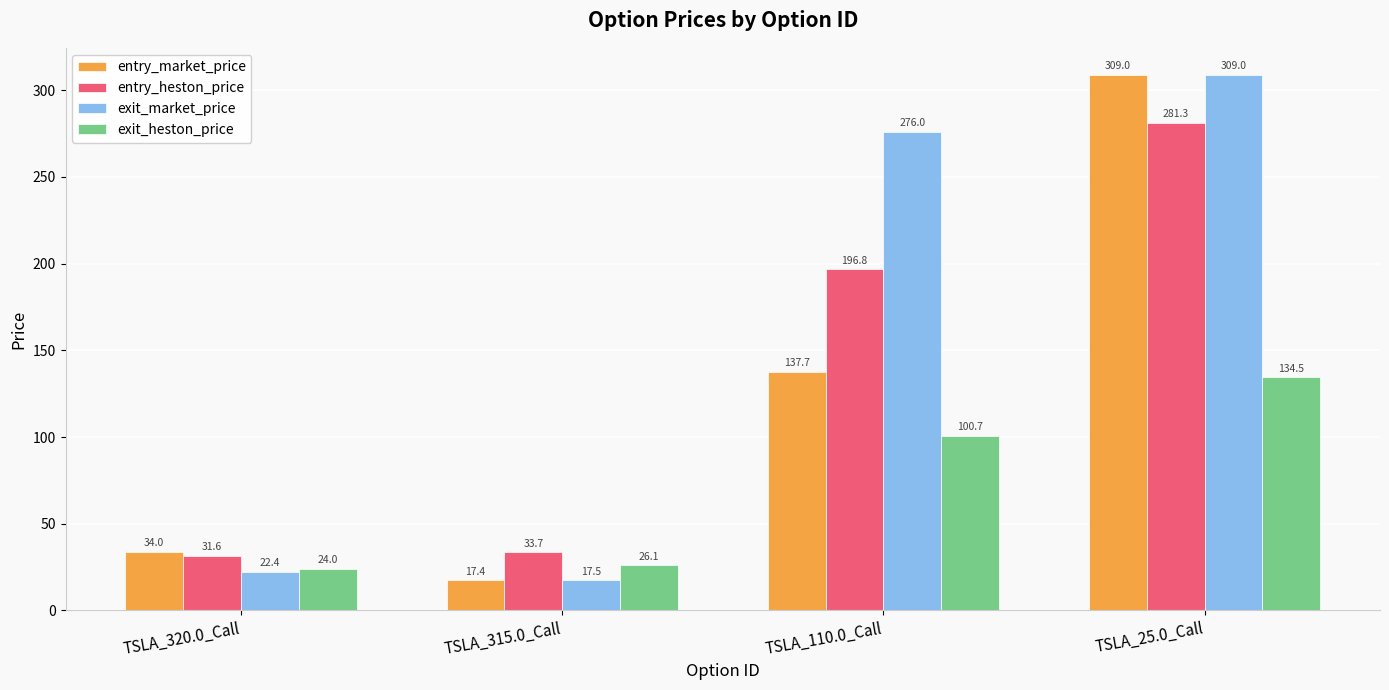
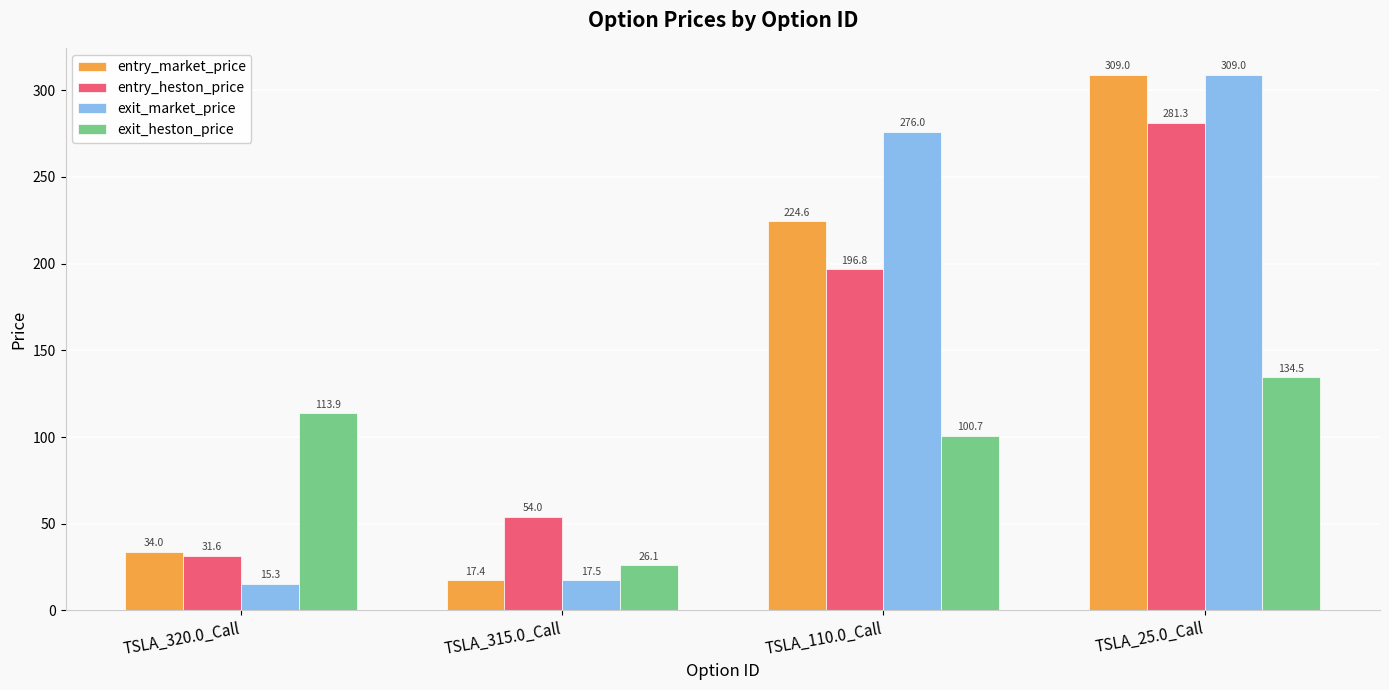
exit_market_price, TSLA_320.0_Call: 22.4 -> 15.3
exit_heston_price, TSLA_320.0_Call: 24.0 -> 113.9
entry_heston_price, TSLA_315.0_Call: 33.7 -> 54.0
entry_market_price, TSLA_110.0_Call: 137.7 -> 224.6
